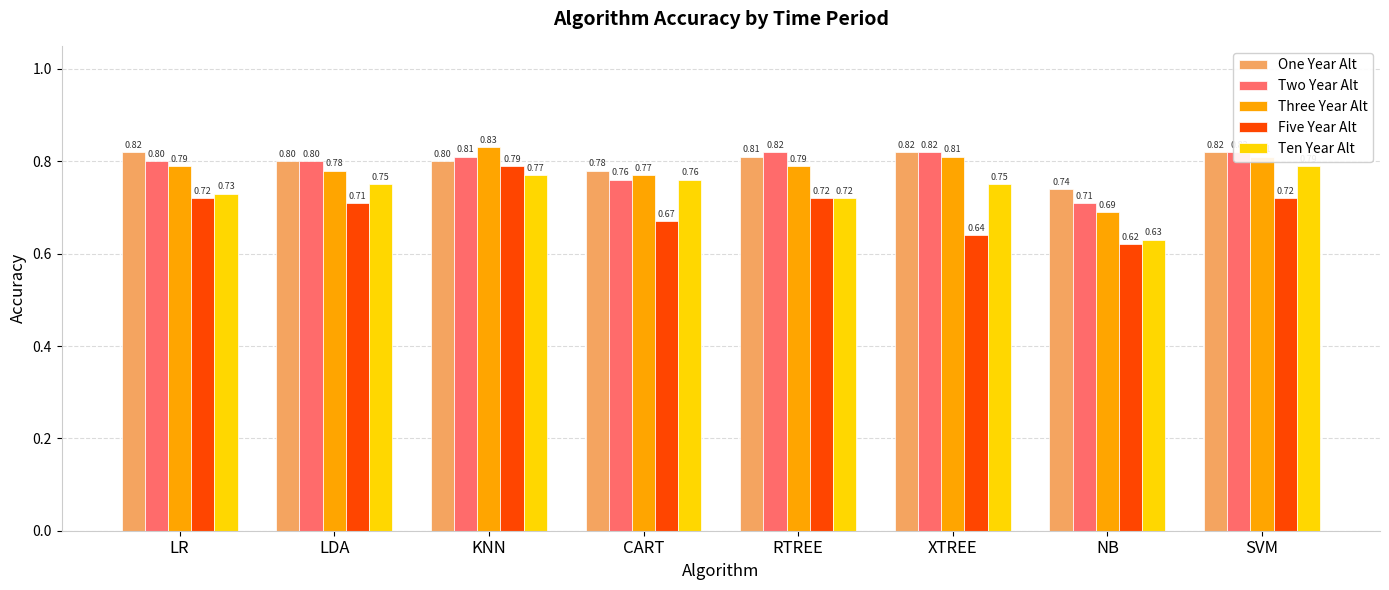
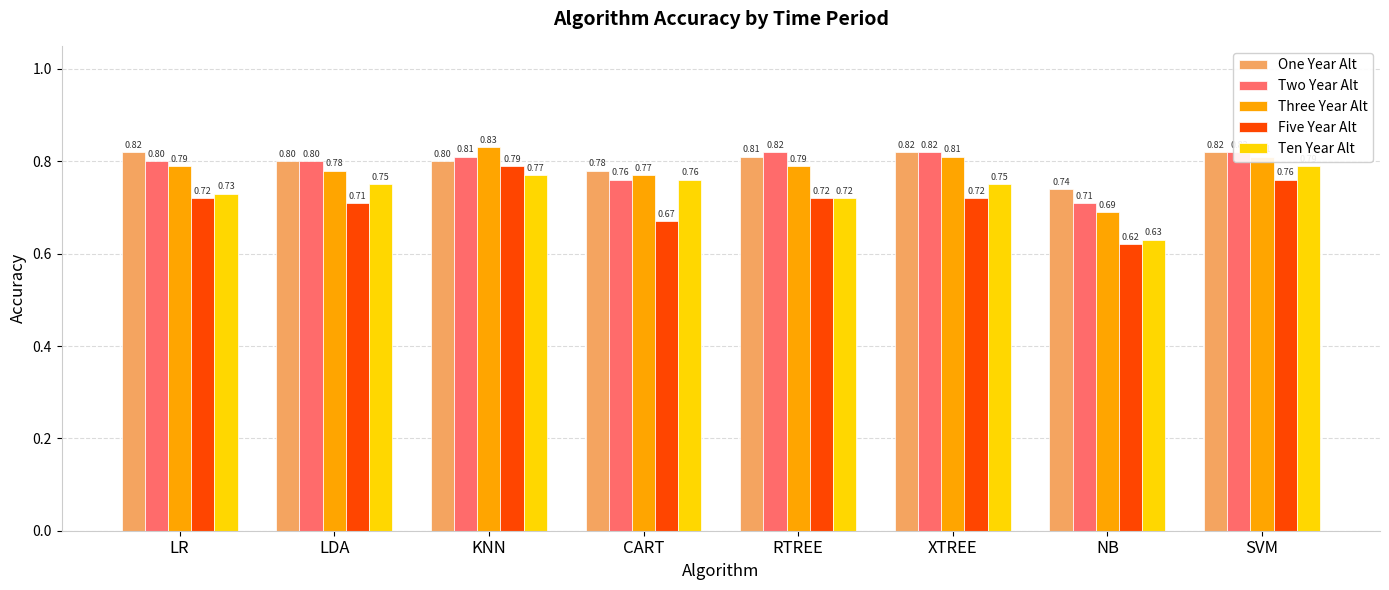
Five Year Alt, XTREE: 0.64 -> 0.72
Five Year Alt, SVM: 0.72 -> 0.76
